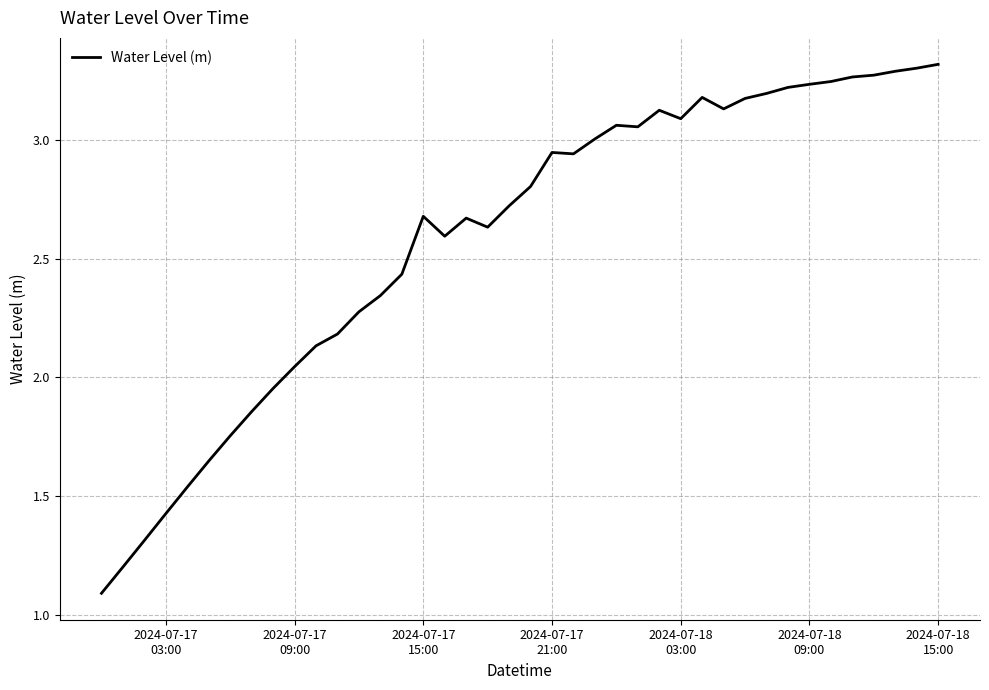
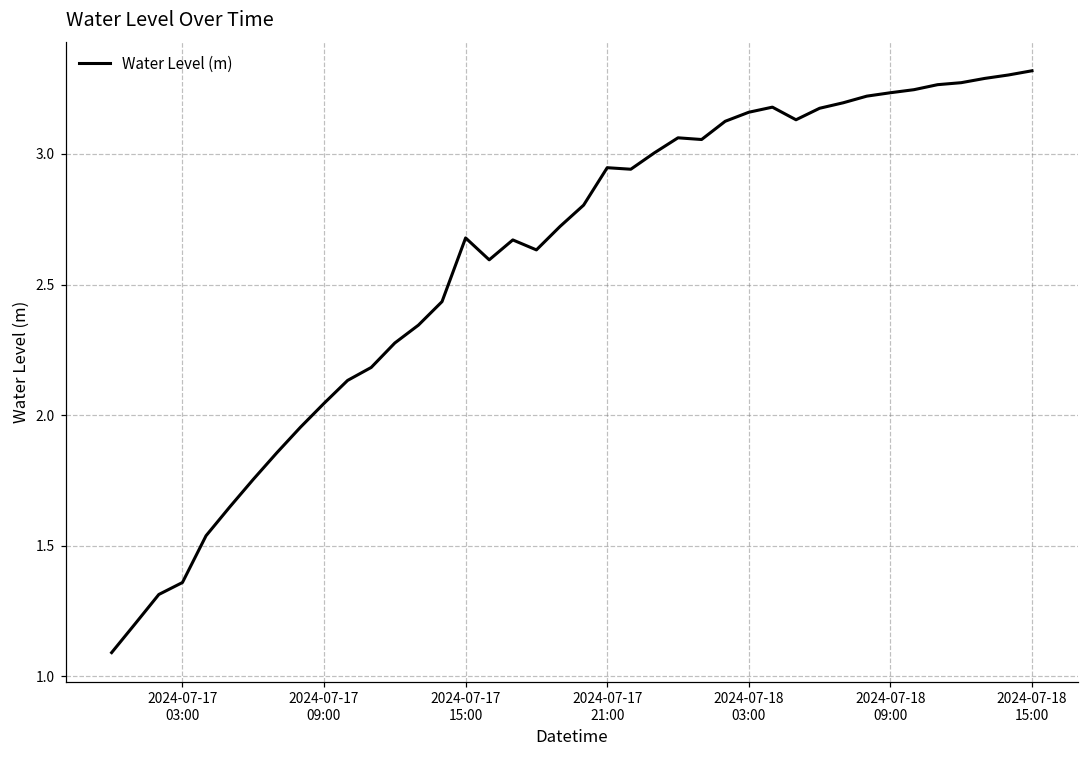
2024-07-17 03:00: 1.43 -> 1.36
2024-07-18 03:00: 3.09 -> 3.16
